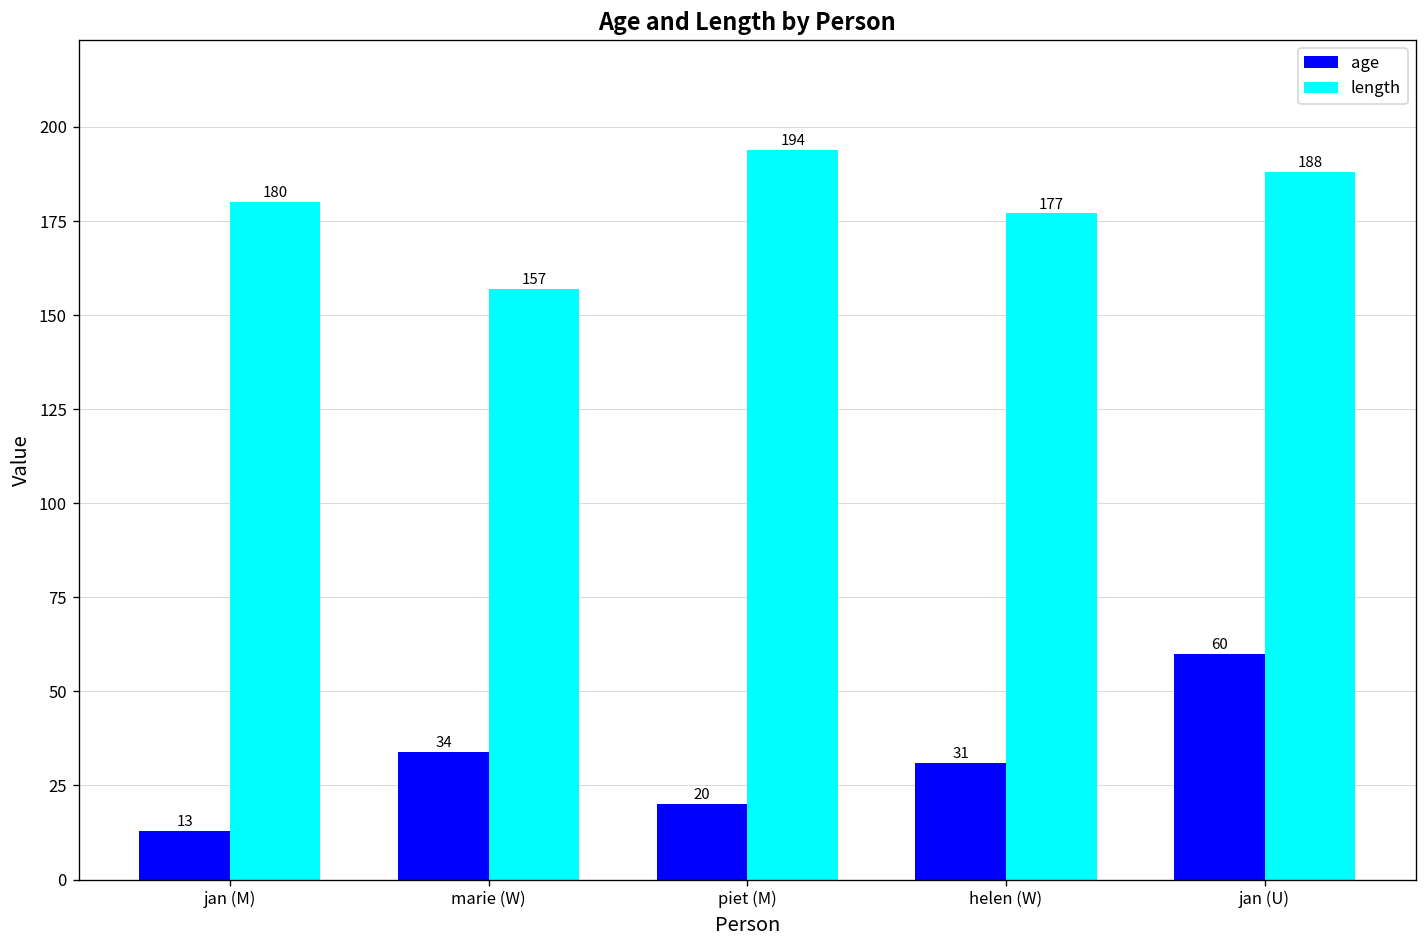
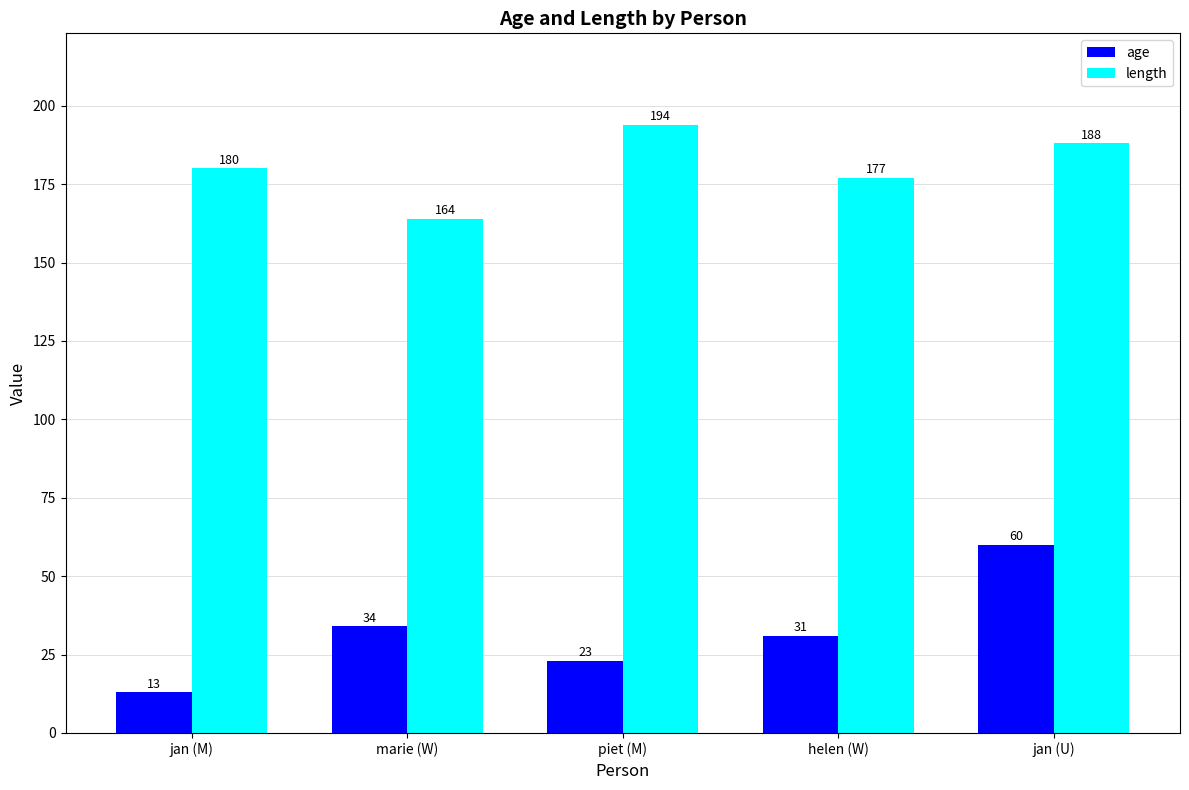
length, marie (W): 157 -> 164
age, piet (M): 20 -> 23
